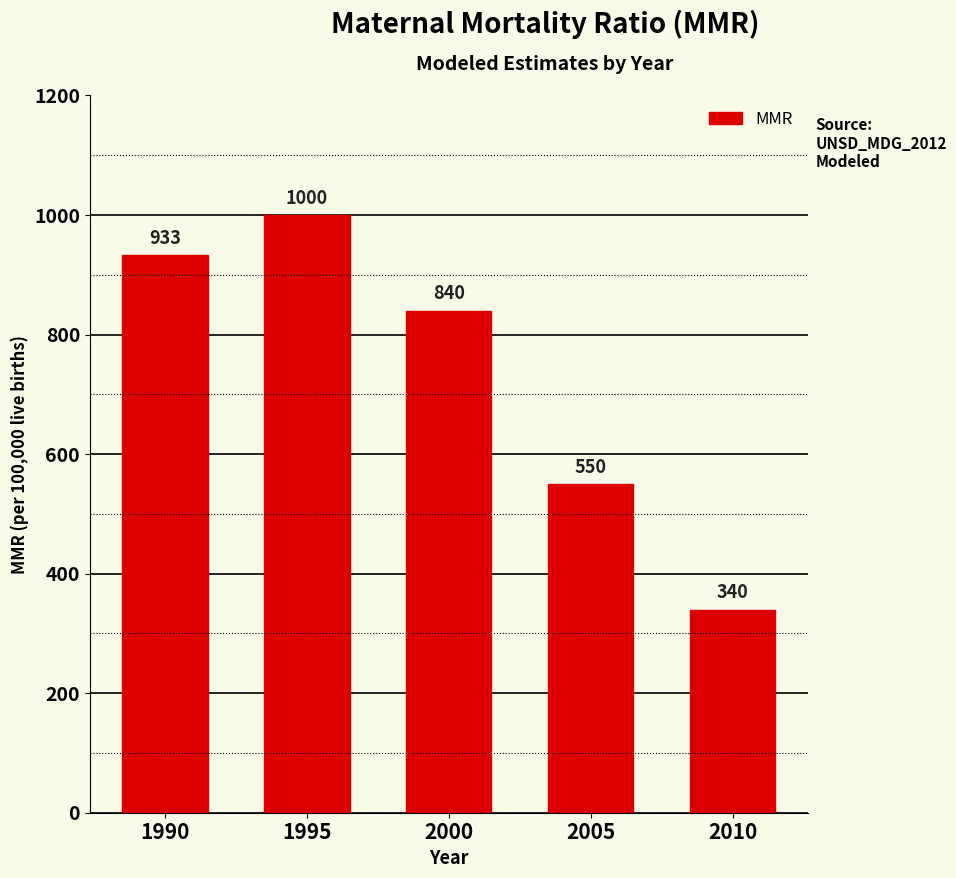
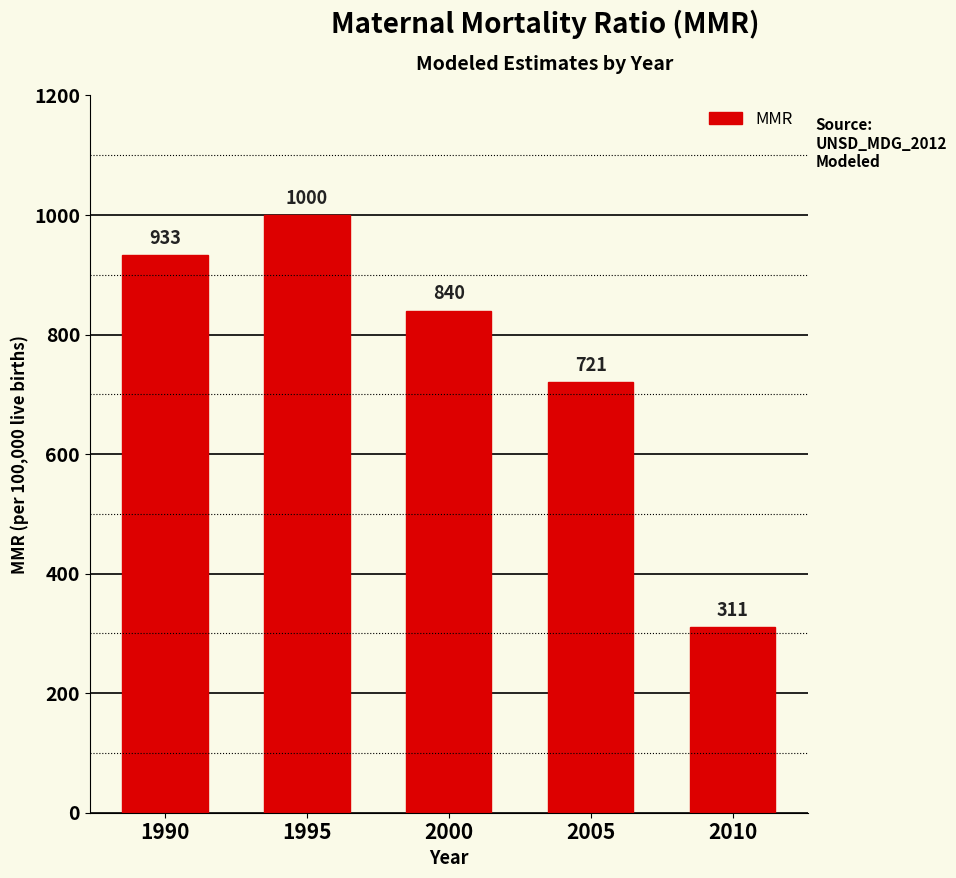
2005: 550 -> 721
2010: 340 -> 311
